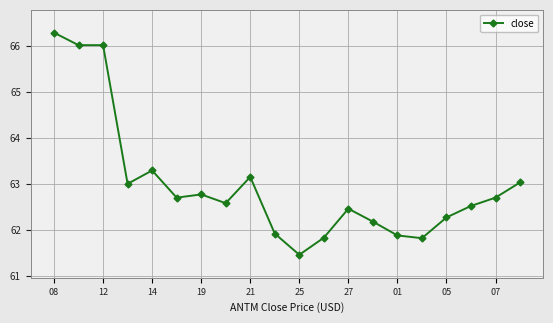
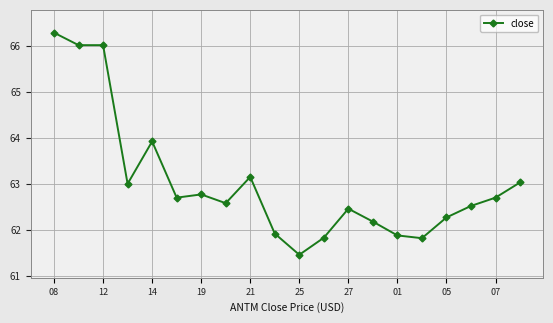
14: 63.3 -> 63.9
